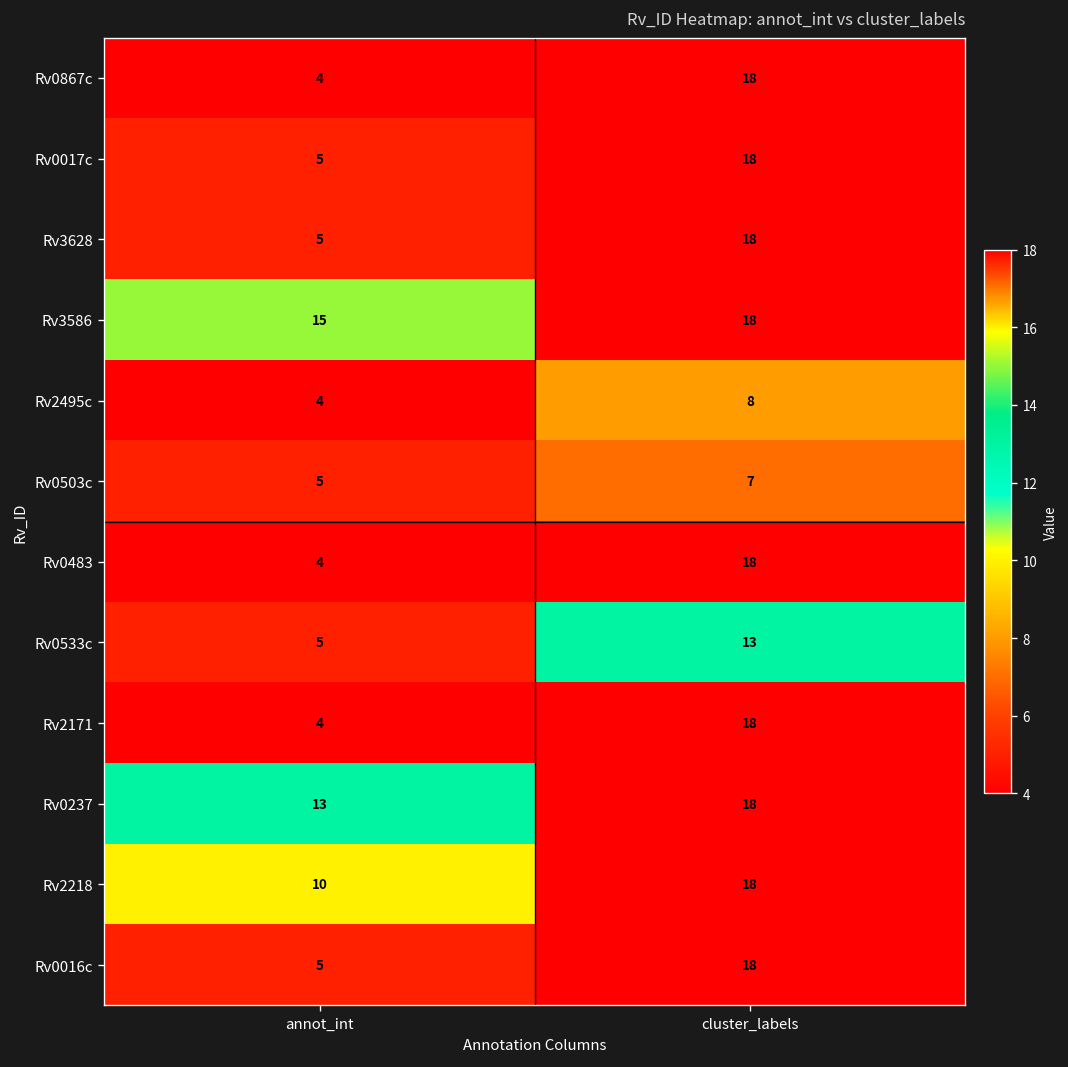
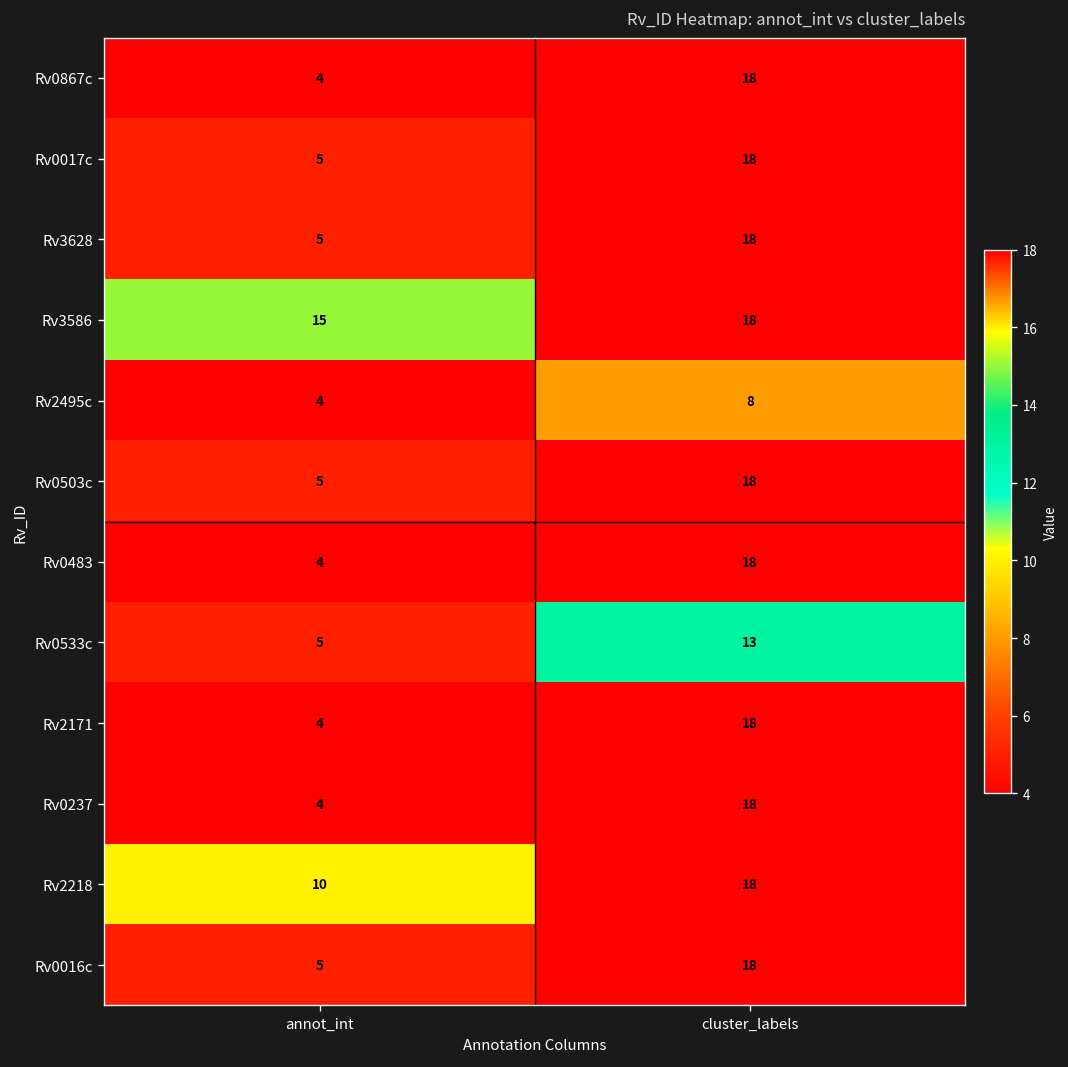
Rv0503c, cluster_labels: 7 -> 18
Rv0237, annot_int: 13 -> 4
